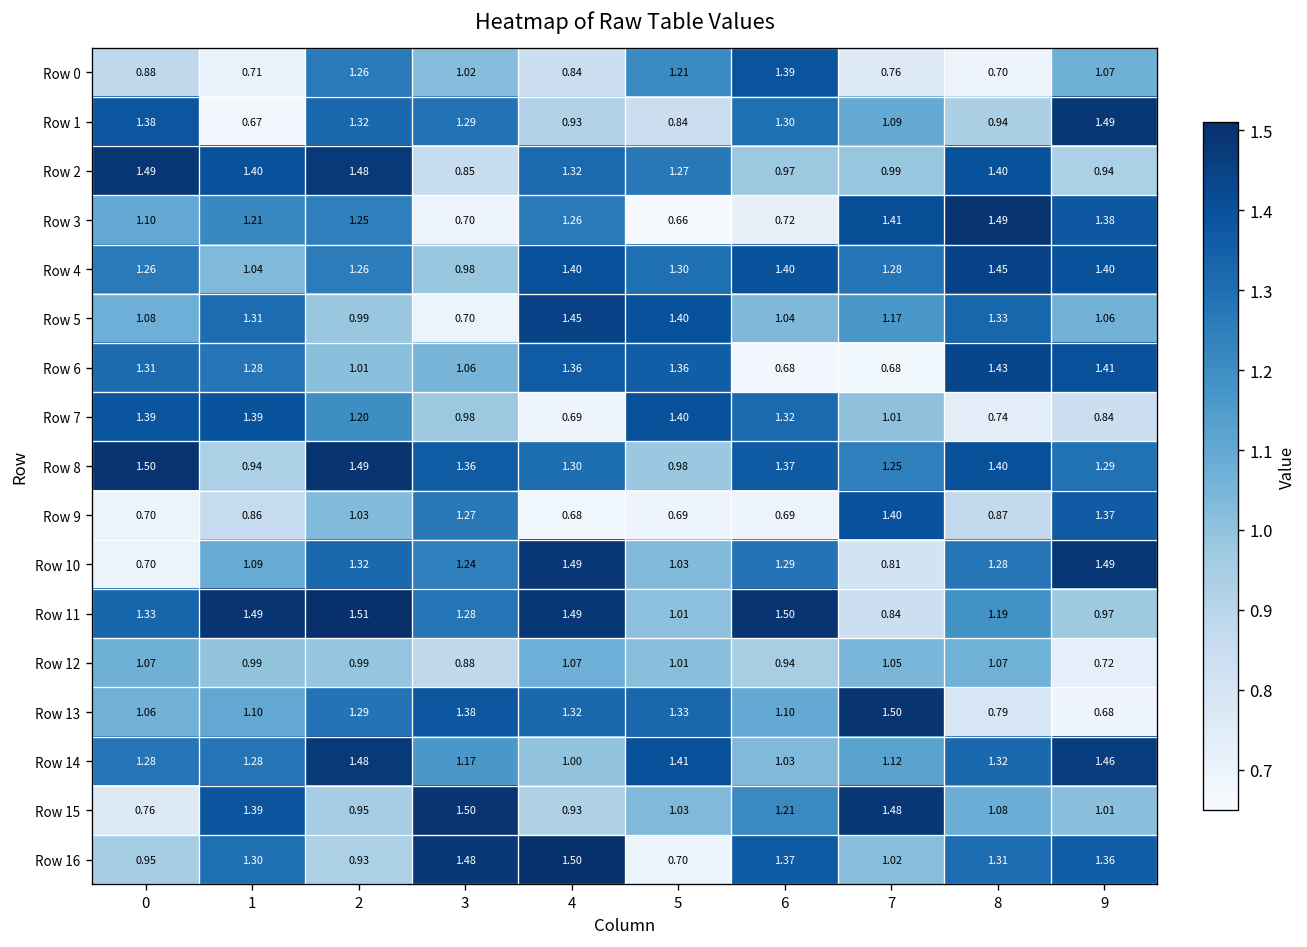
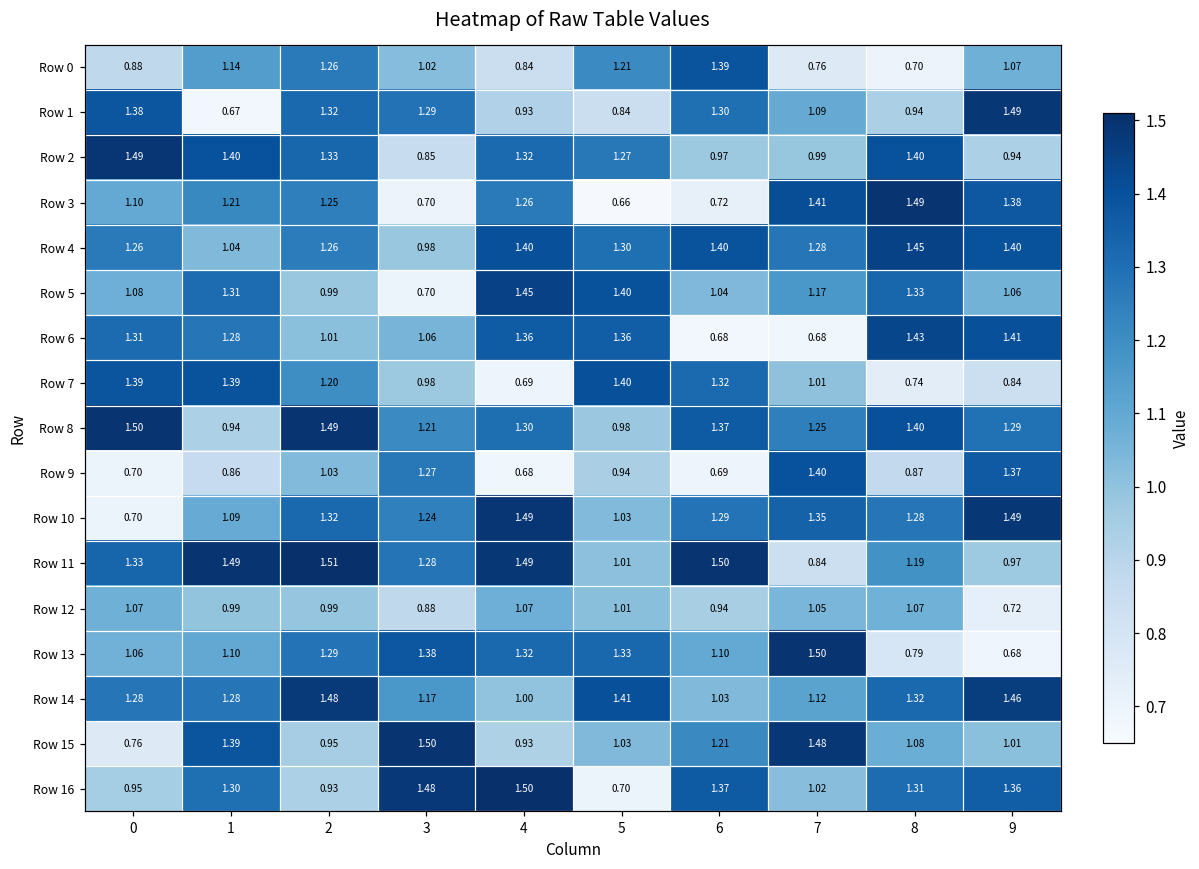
Row 0, 1: 0.71 -> 1.14
Row 2, 2: 1.48 -> 1.33
Row 8, 3: 1.36 -> 1.21
Row 9, 5: 0.69 -> 0.94
Row 10, 7: 0.81 -> 1.35
